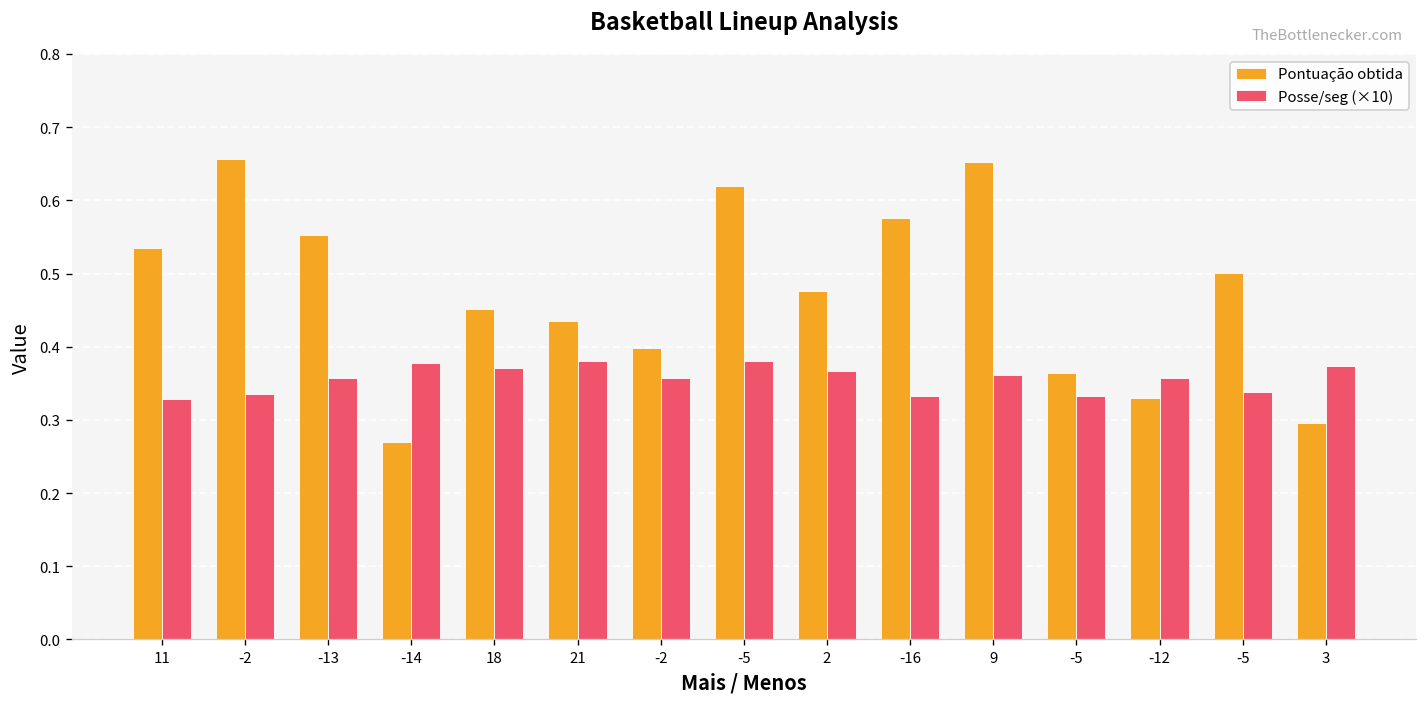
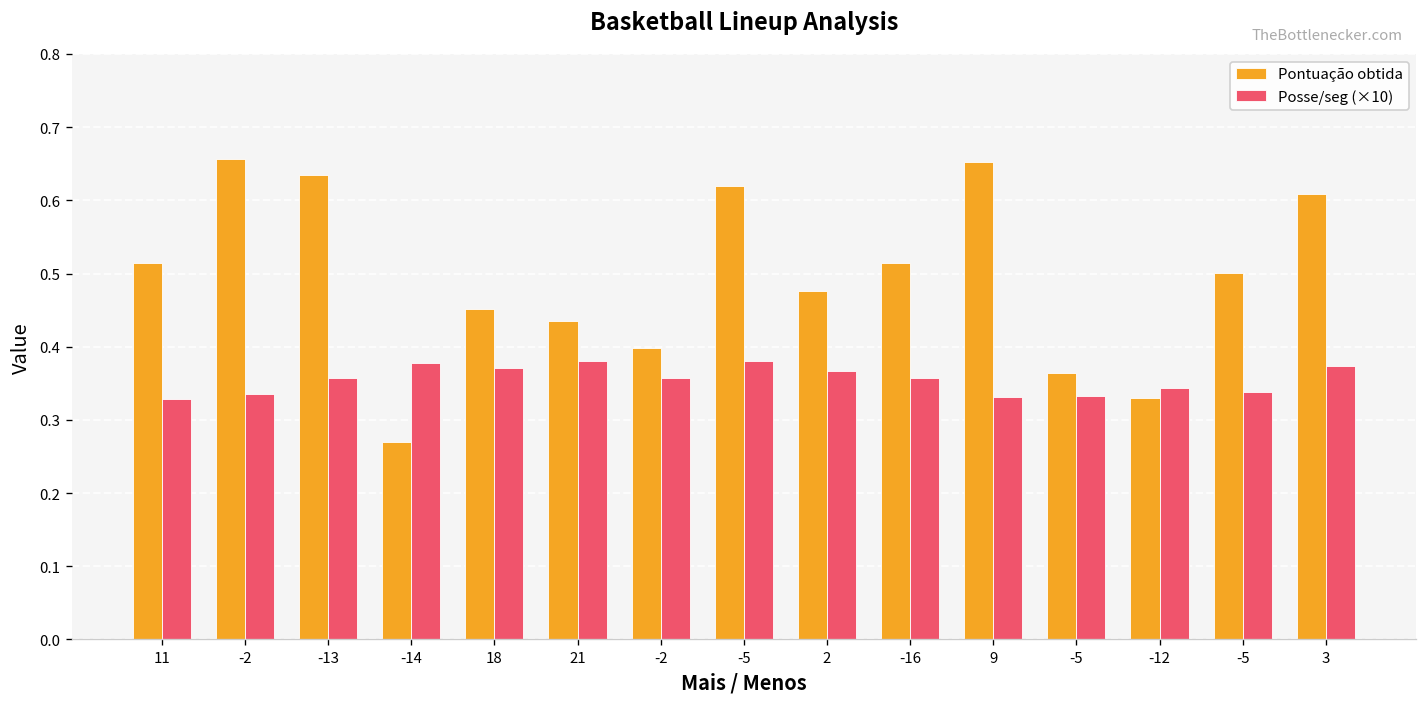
Pontuação obtida, 11: 0.53 -> 0.51
Pontuação obtida, -13: 0.55 -> 0.63
Pontuação obtida, -16: 0.58 -> 0.51
Posse/seg (×10), -16: 0.33 -> 0.36
Posse/seg (×10), 9: 0.36 -> 0.33
Posse/seg (×10), -12: 0.36 -> 0.34
Pontuação obtida, 3: 0.30 -> 0.61
